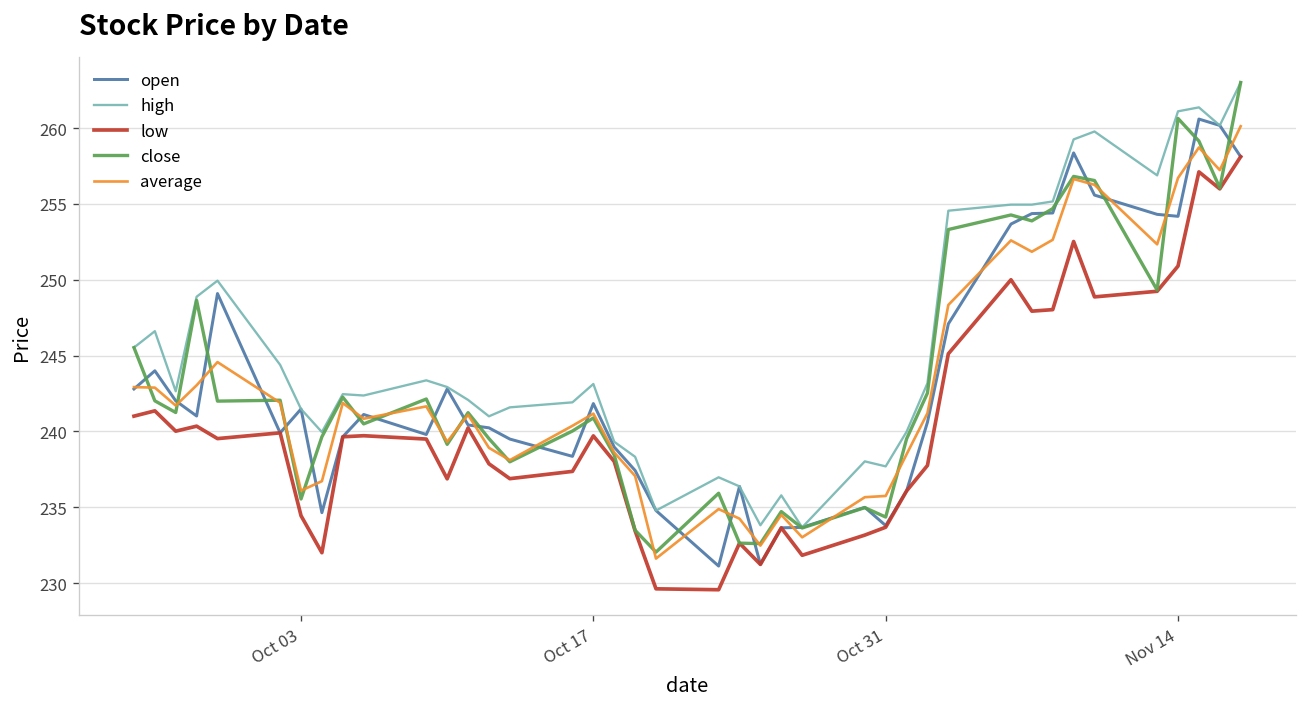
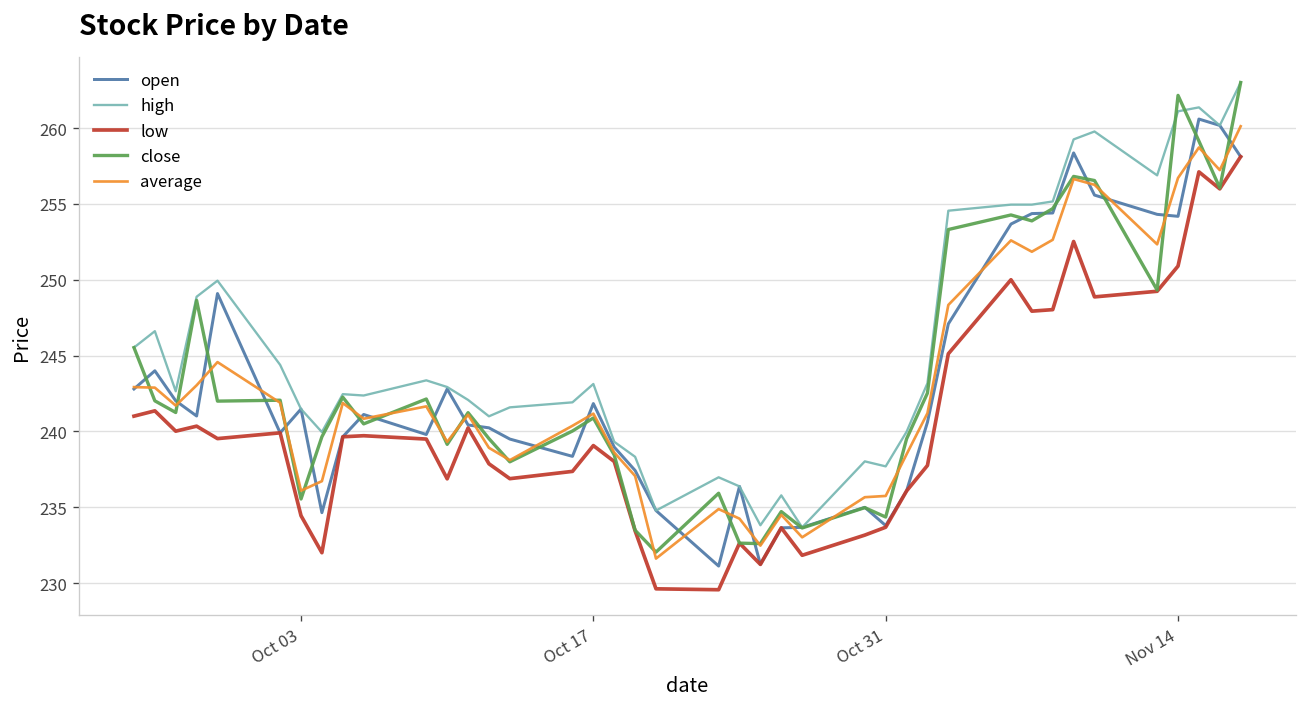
low, Oct 17: 239.7 -> 239.1
close, Nov 14: 260.6 -> 262.2
